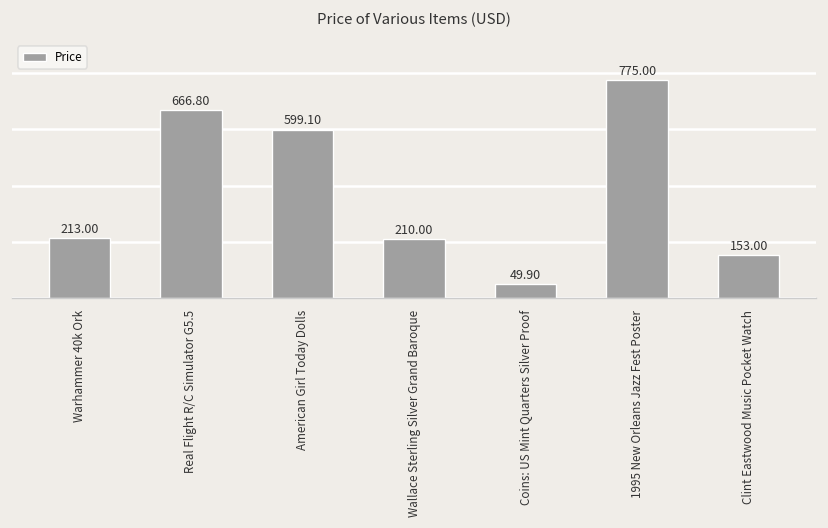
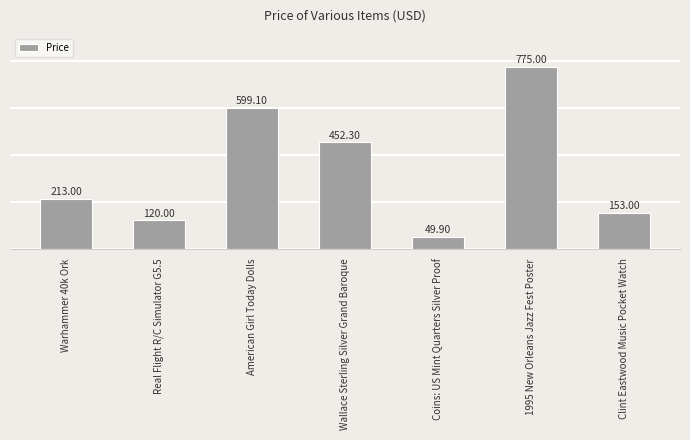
Real Flight R/C Simulator G5.5: 666.80 -> 120.00
Wallace Sterling Silver Grand Baroque: 210.00 -> 452.30
